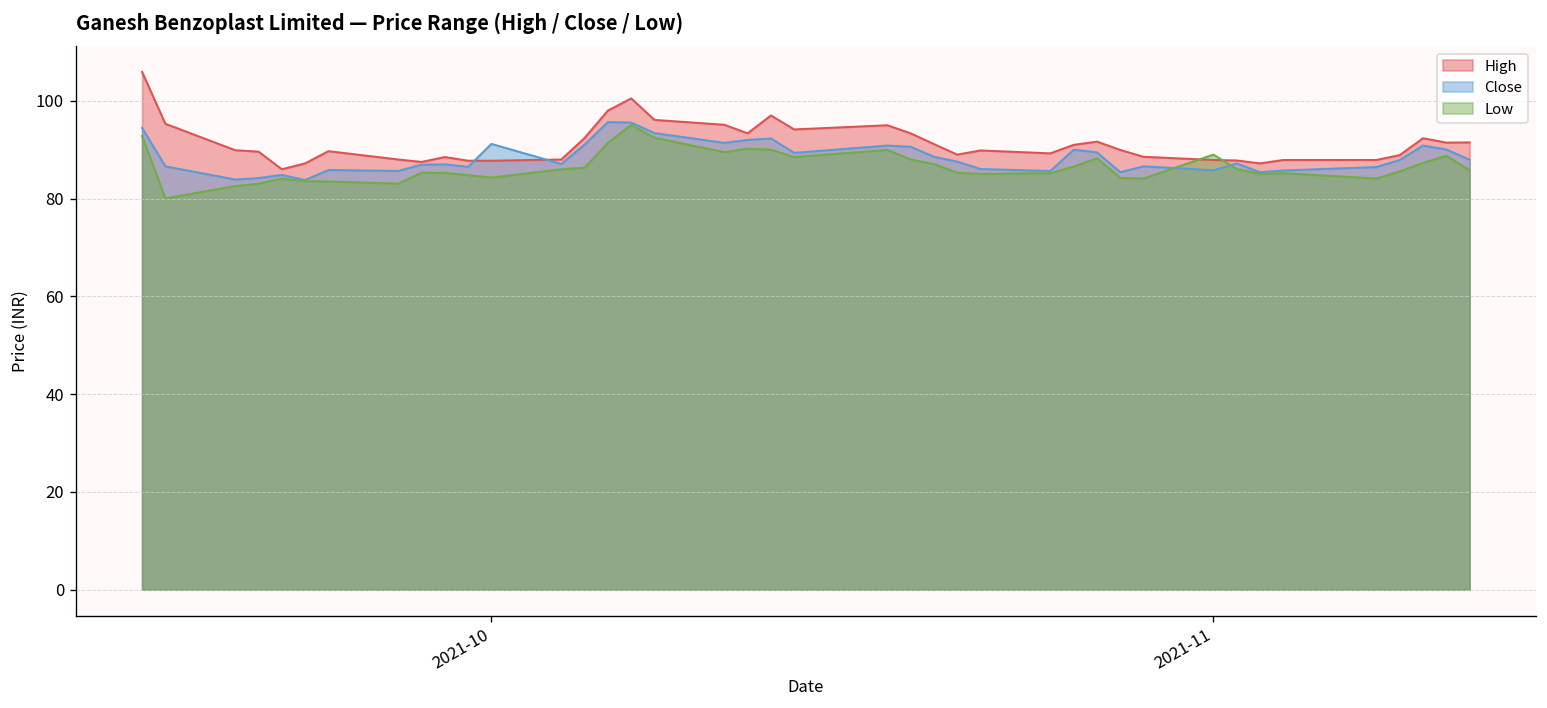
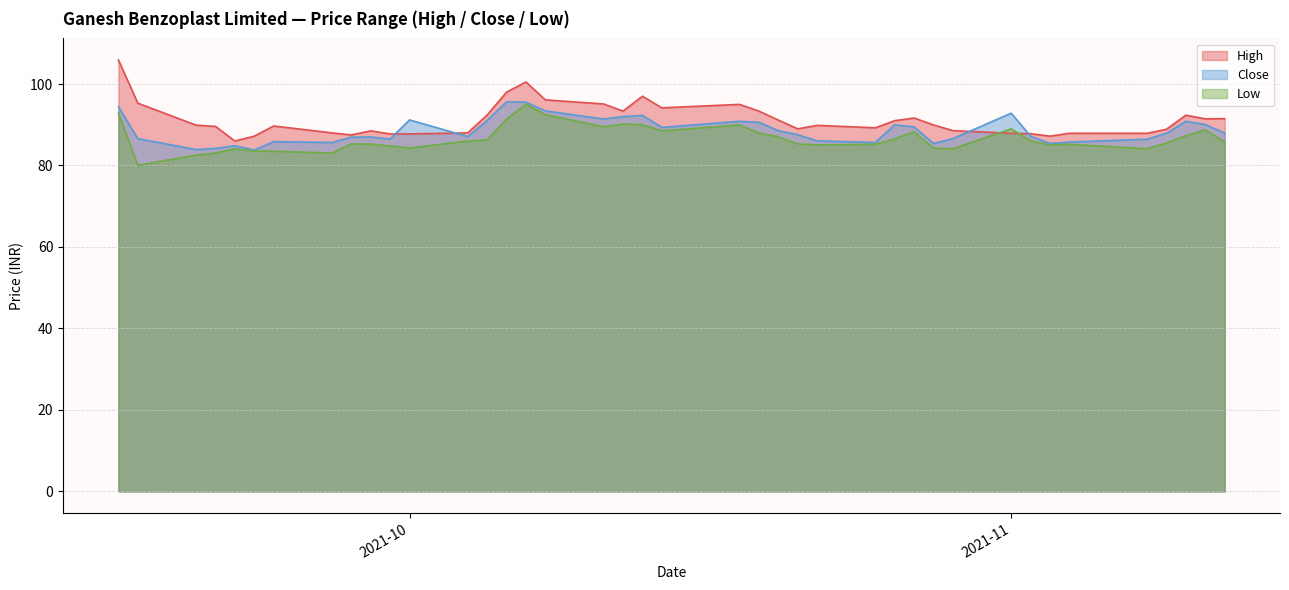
Close, 2021-11: 86 -> 93
